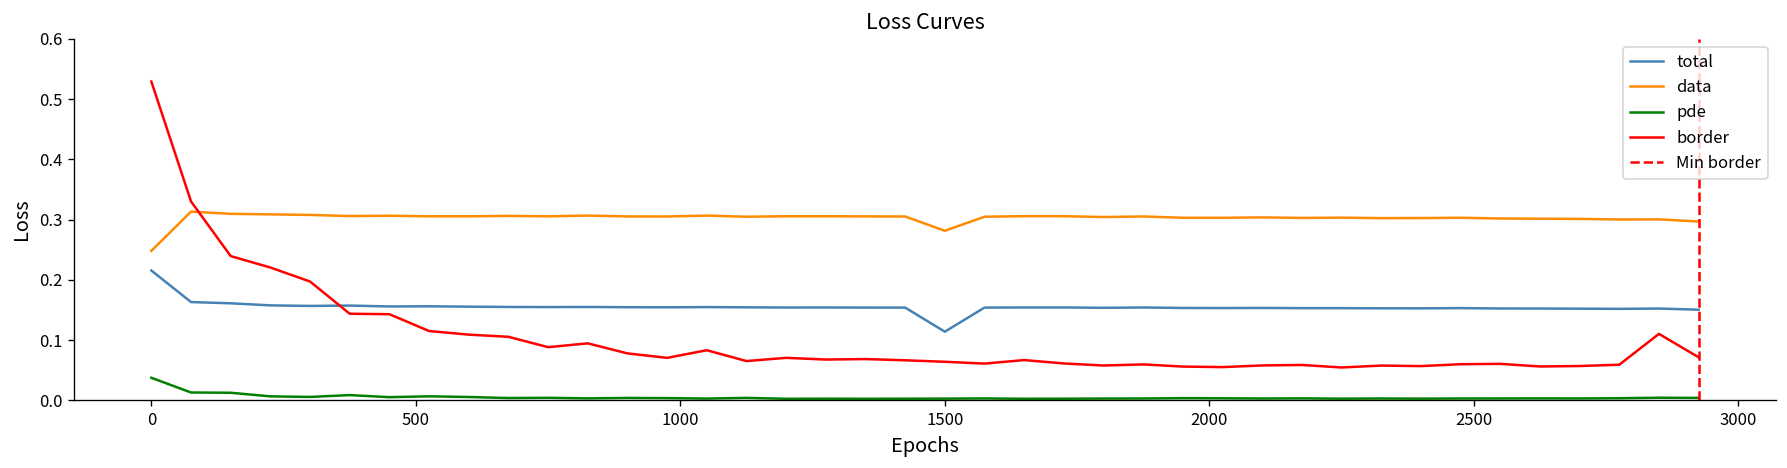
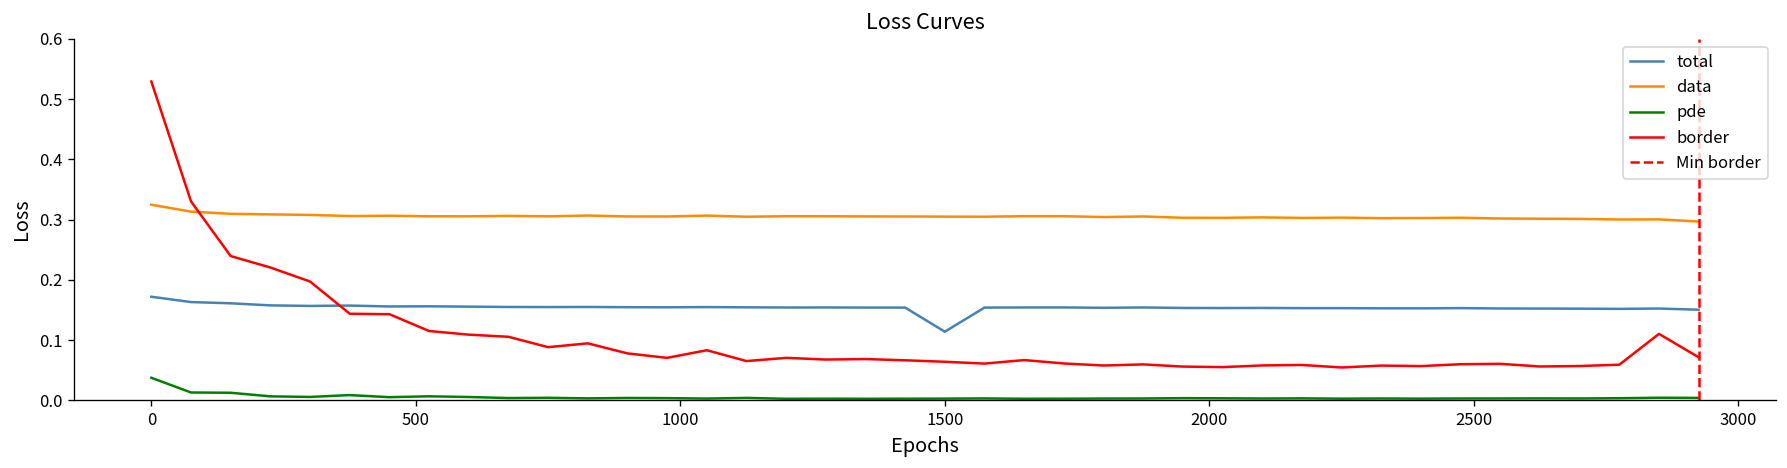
total, 0: 0.22 -> 0.17
data, 0: 0.25 -> 0.32
data, 1500: 0.28 -> 0.31
